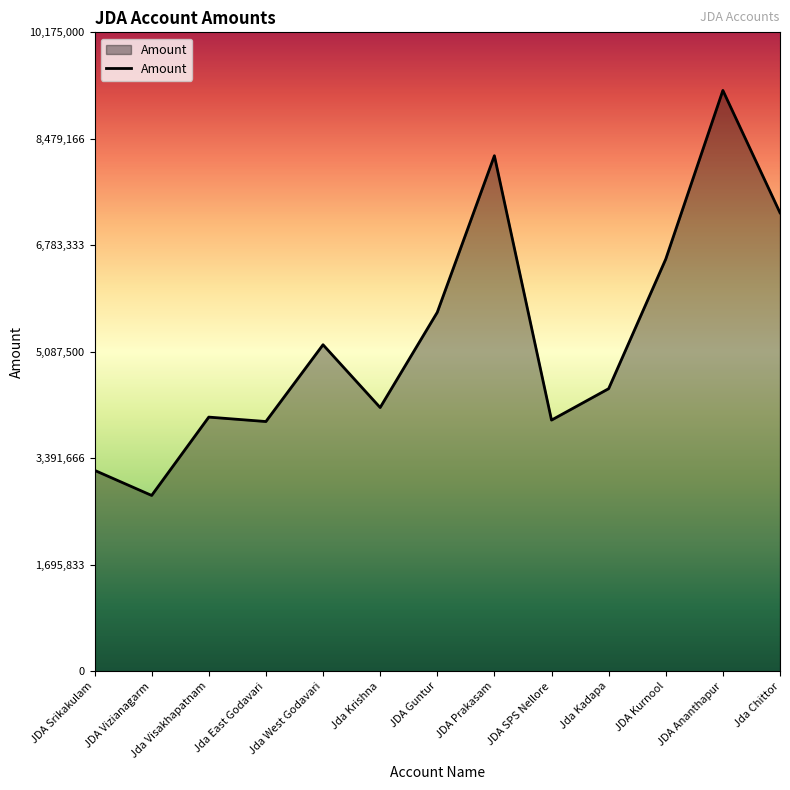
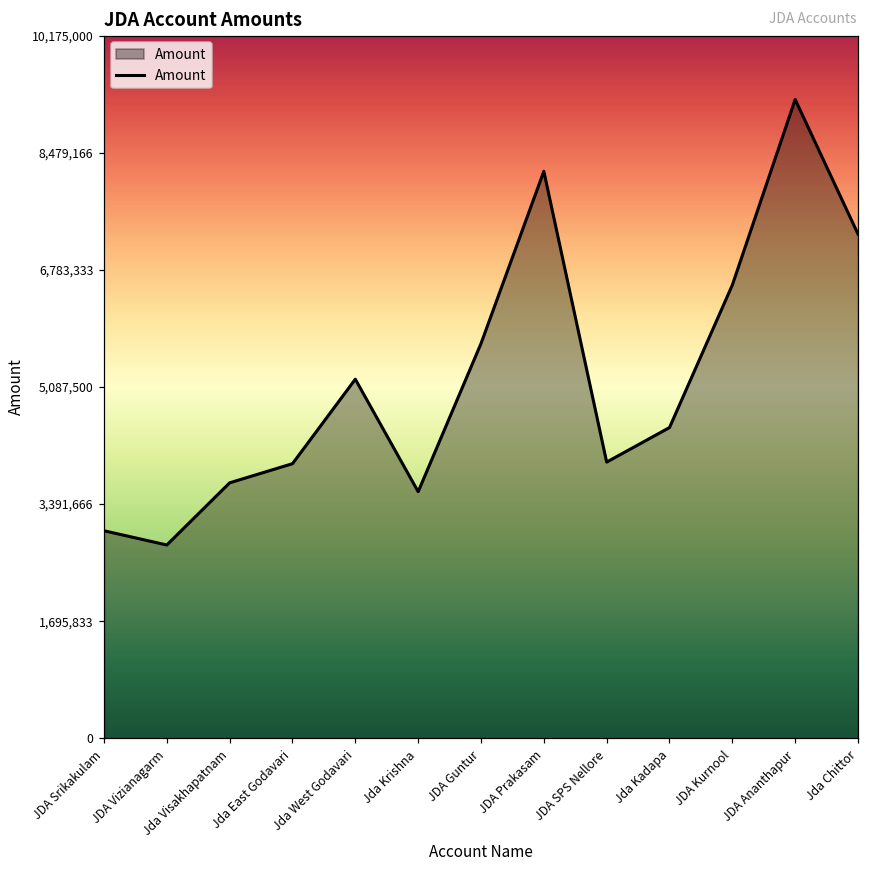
JDA Srikakulam: 3,200,000 -> 3,000,000
Jda Visakhapatnam: 4,000,000 -> 3,700,000
Jda Krishna: 4,200,000 -> 3,600,000
